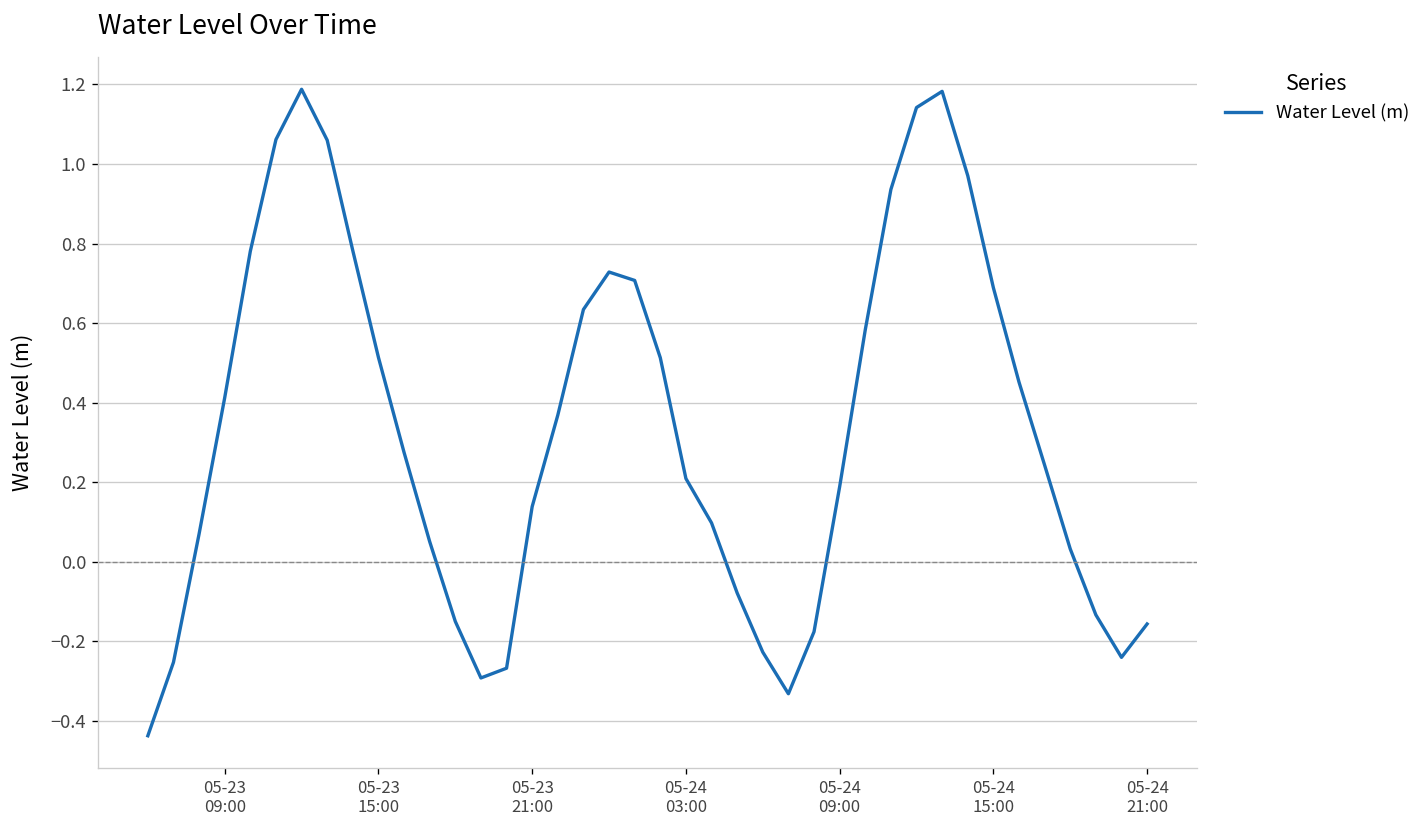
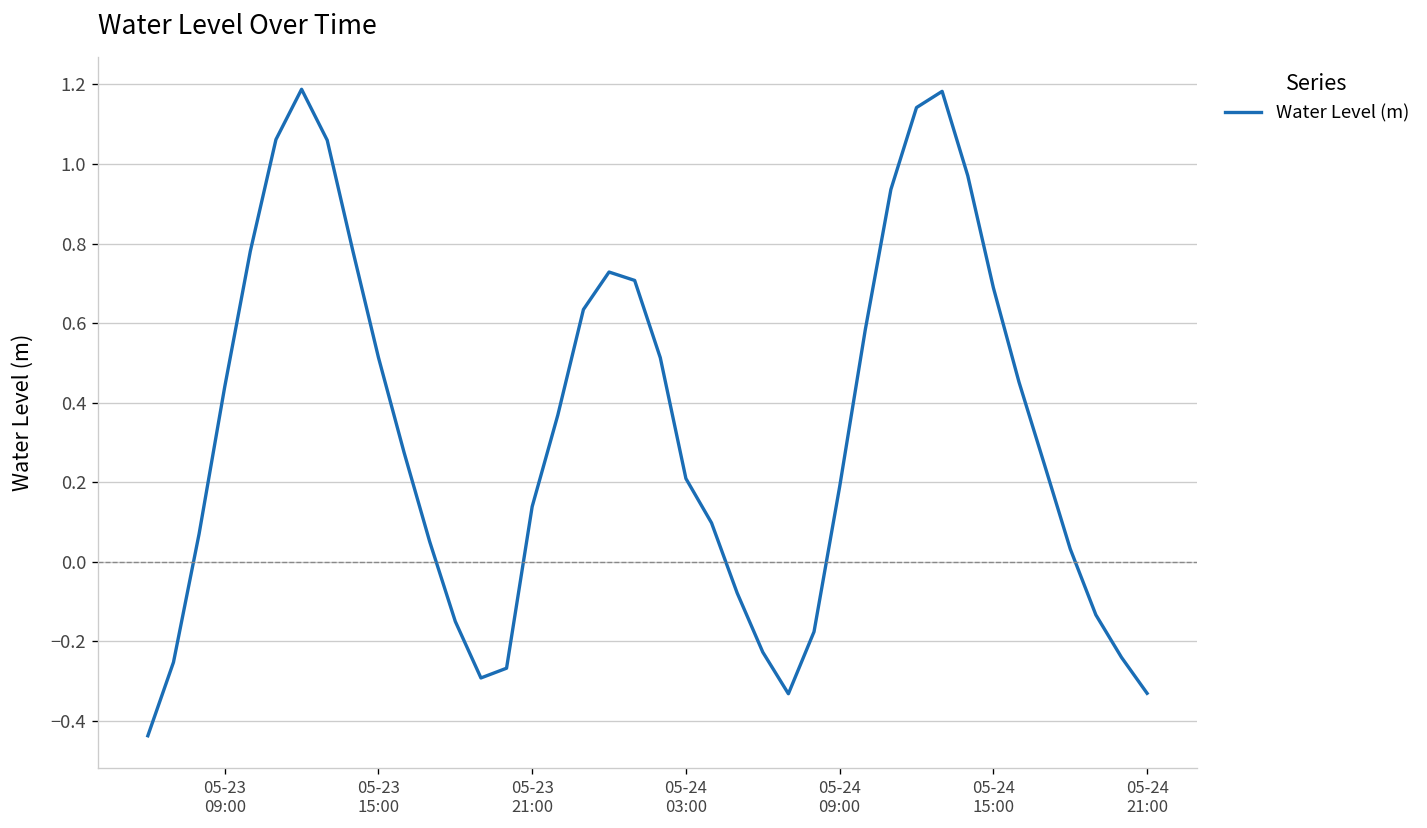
05-23 09:00: 0.41 -> 0.44
05-24 21:00: -0.16 -> -0.33
